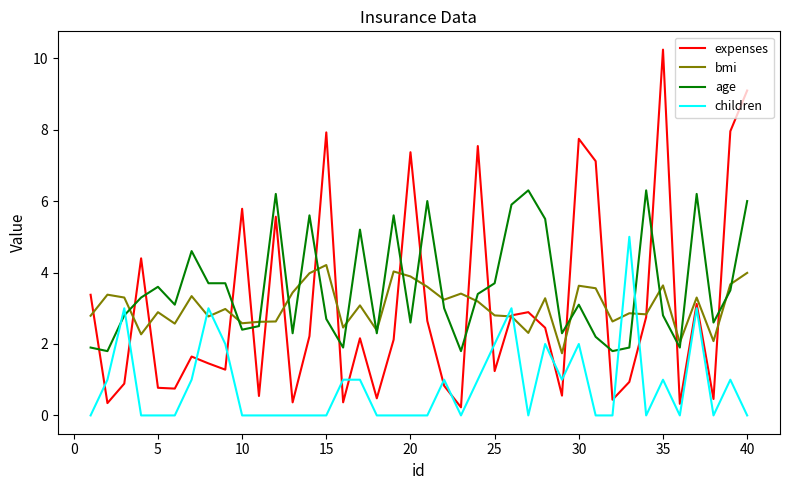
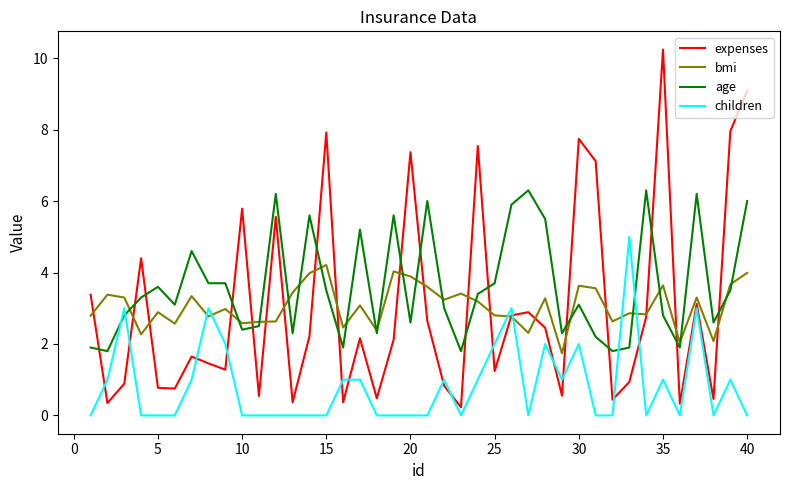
age, 15: 2.7 -> 3.5
